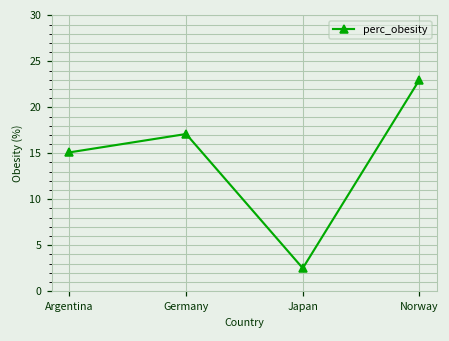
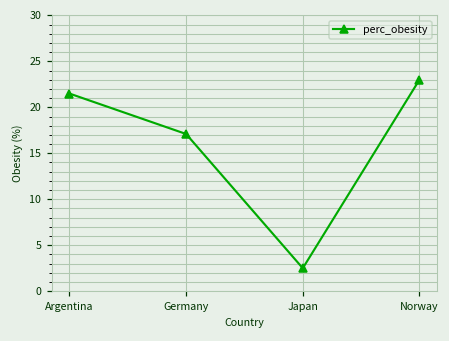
Argentina: 15 -> 22
